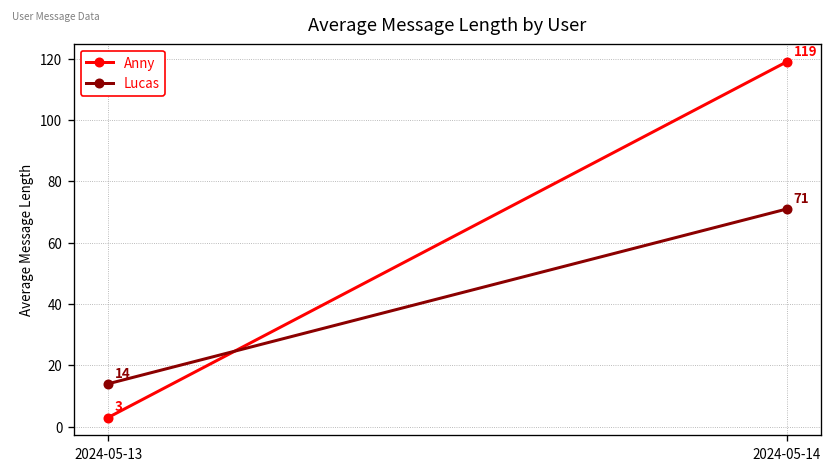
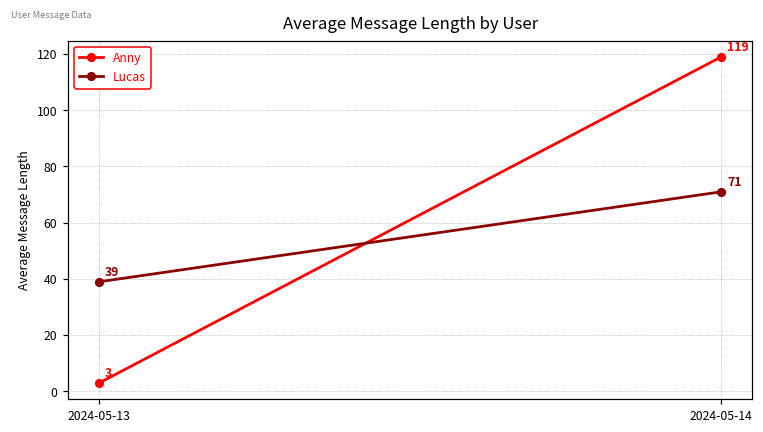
Lucas, 2024-05-13: 14 -> 39
